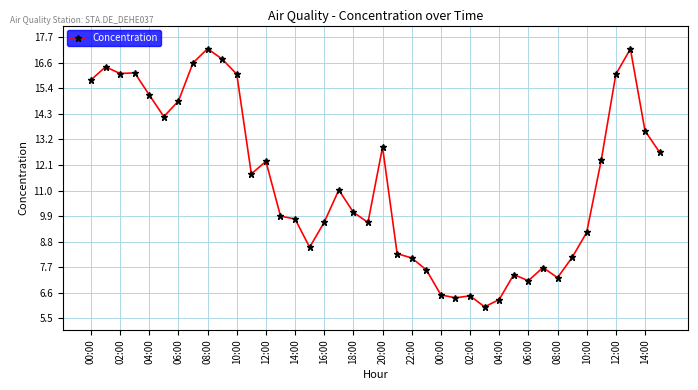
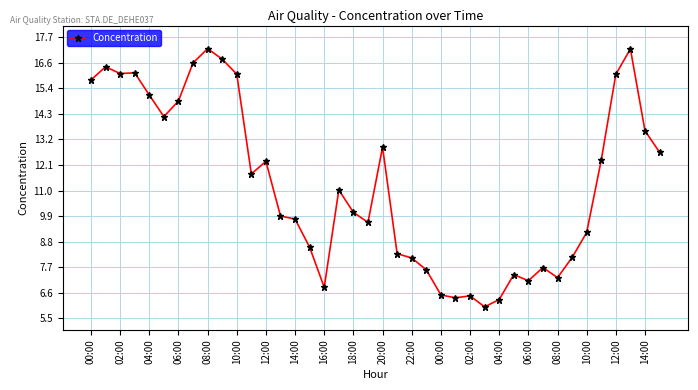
16:00: 9.7 -> 6.8
